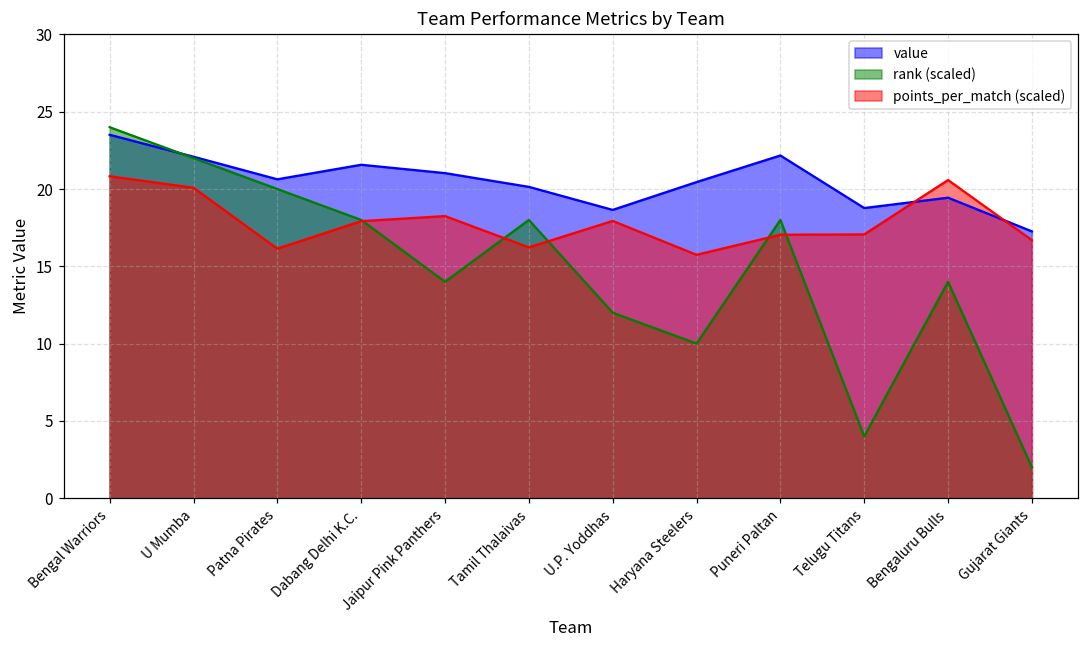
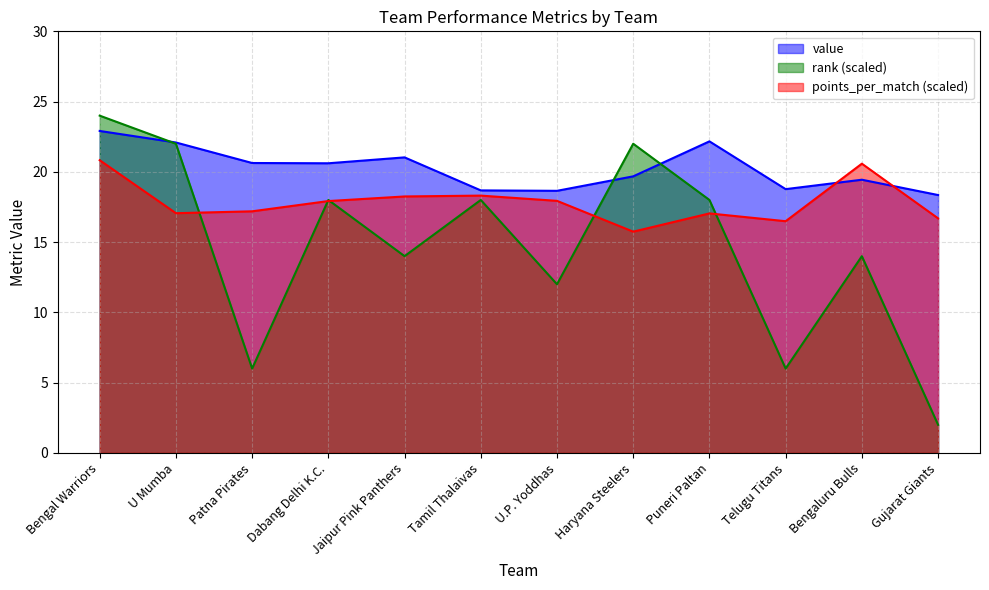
value, Bengal Warriors: 23.5 -> 22.9
points_per_match (scaled), U Mumba: 20.1 -> 17.1
rank (scaled), Patna Pirates: 20.0 -> 6.0
points_per_match (scaled), Patna Pirates: 16.1 -> 17.2
value, Dabang Delhi K.C.: 21.6 -> 20.6
value, Tamil Thalaivas: 20.1 -> 18.7
points_per_match (scaled), Tamil Thalaivas: 16.2 -> 18.3
value, Haryana Steelers: 20.5 -> 19.7
rank (scaled), Haryana Steelers: 10.0 -> 22.0
rank (scaled), Telugu Titans: 4.0 -> 6.0
points_per_match (scaled), Telugu Titans: 17.1 -> 16.5
value, Gujarat Giants: 17.3 -> 18.4
